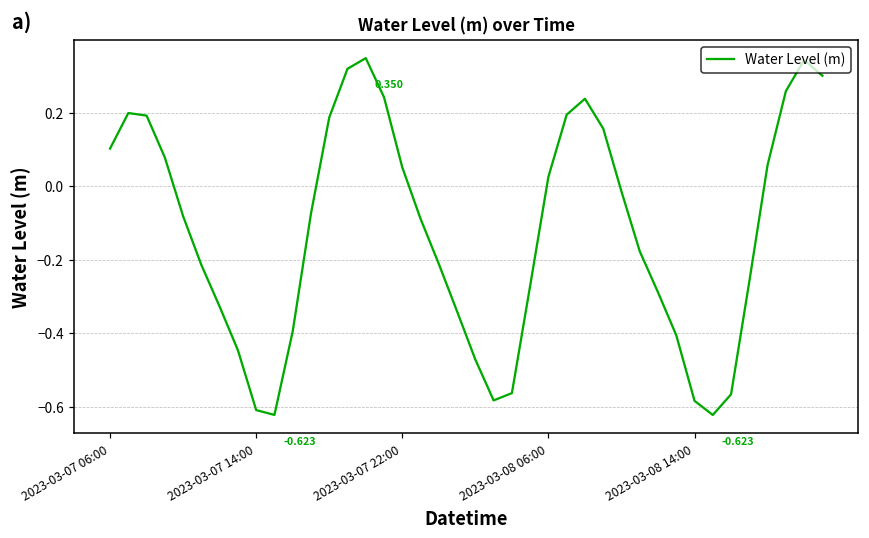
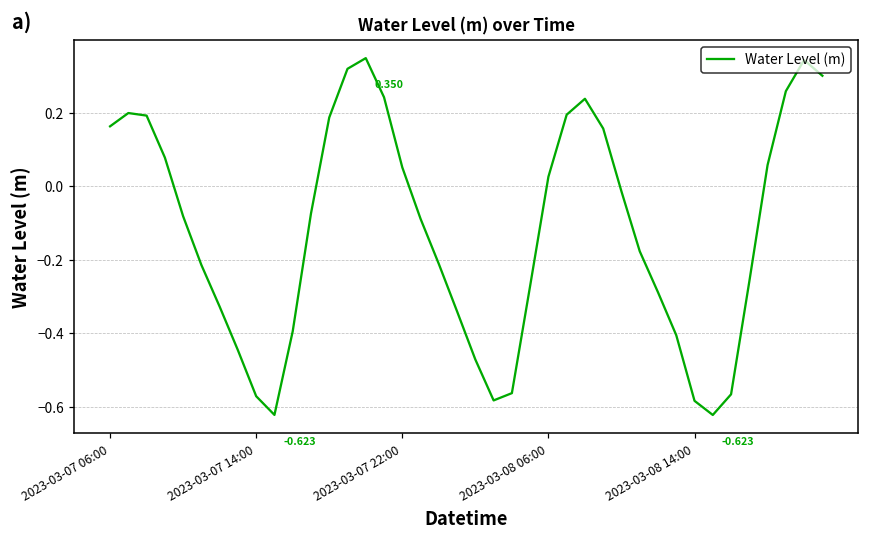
2023-03-07 06:00: 0.10 -> 0.16
2023-03-07 14:00: -0.61 -> -0.57
